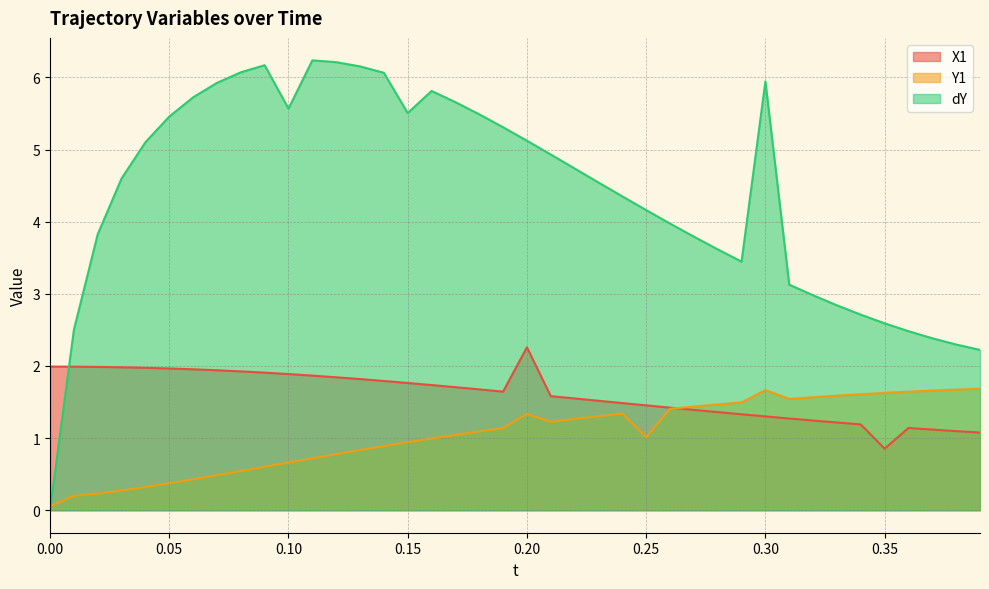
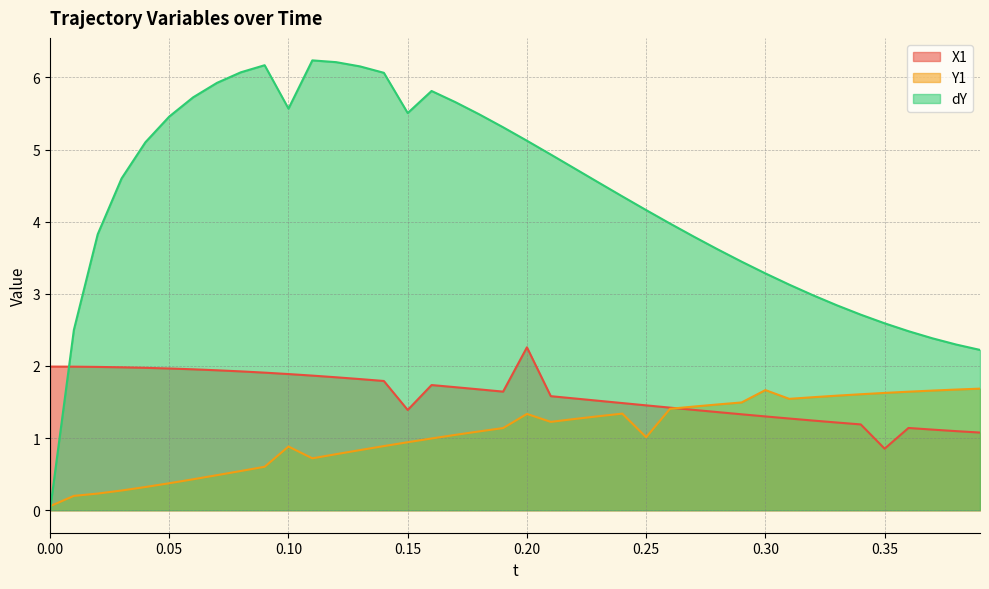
Y1, 0.10: 0.7 -> 0.9
X1, 0.15: 1.8 -> 1.4
dY, 0.30: 5.9 -> 3.3
